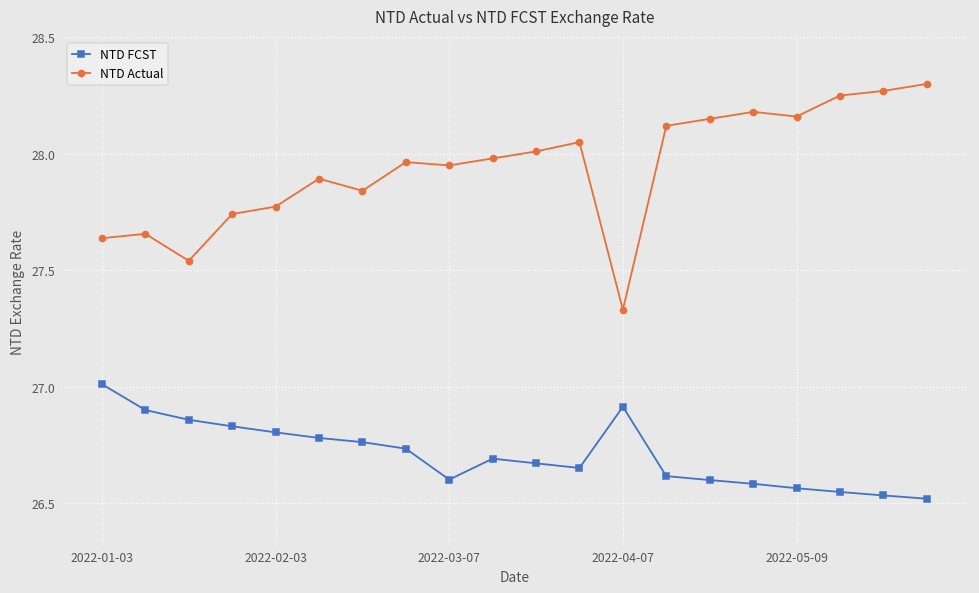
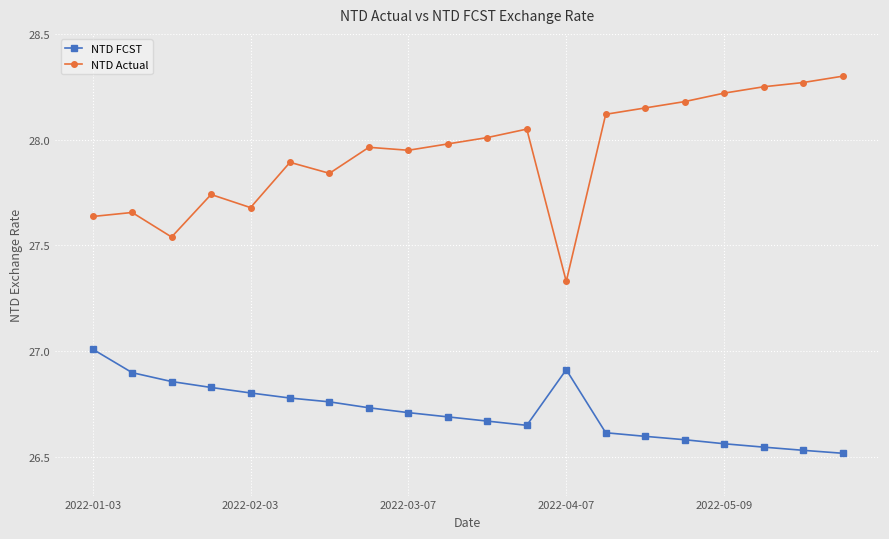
NTD Actual, 2022-02-03: 27.77 -> 27.68
NTD FCST, 2022-03-07: 26.60 -> 26.71
NTD Actual, 2022-05-09: 28.16 -> 28.22
